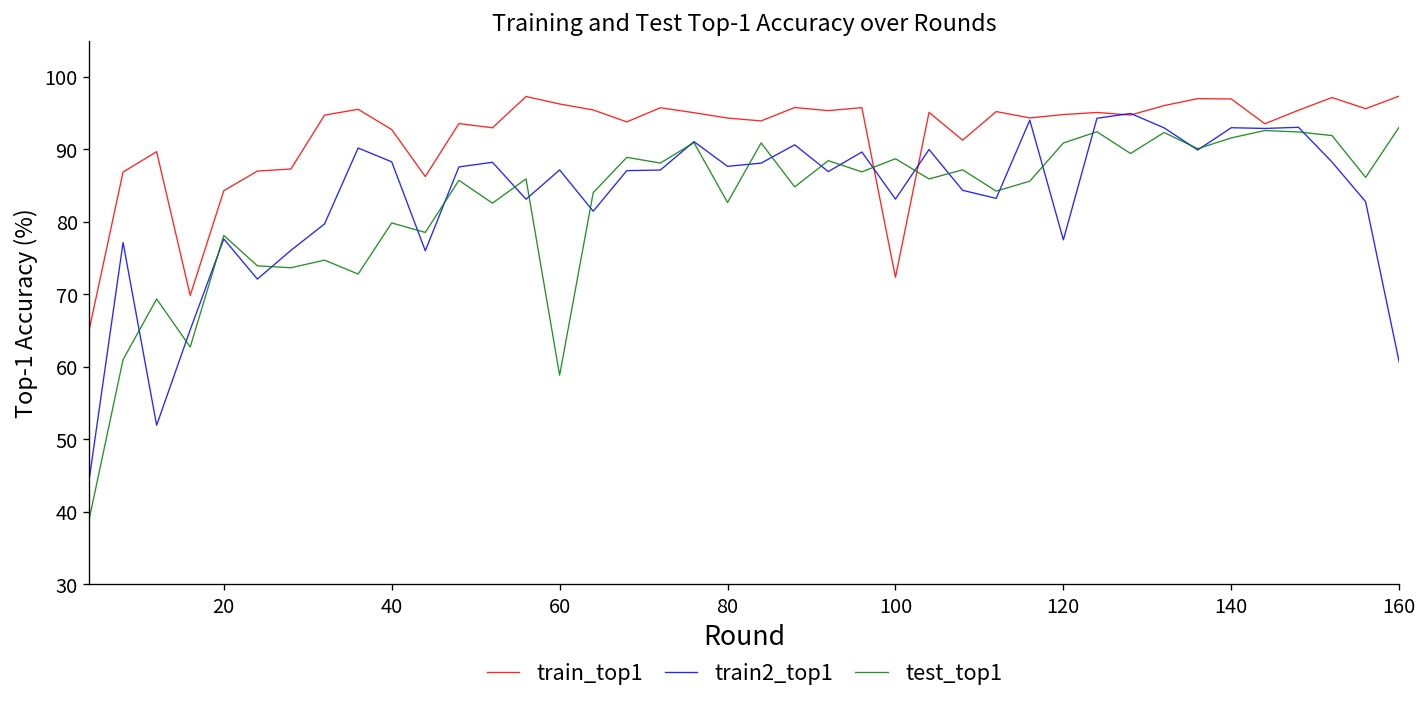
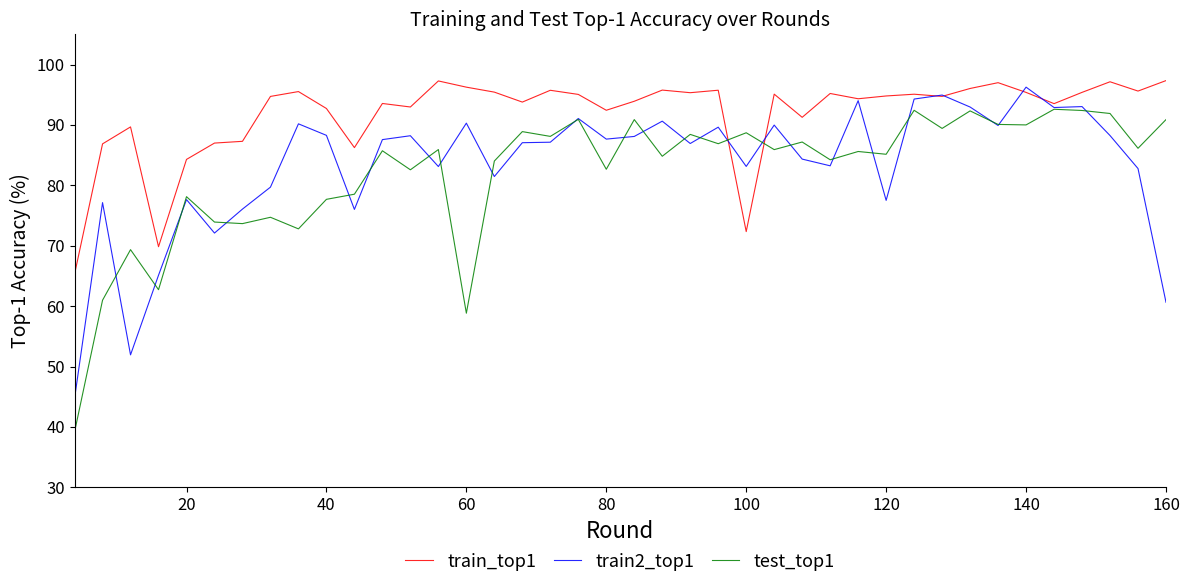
test_top1, 40: 80 -> 78
train2_top1, 60: 87 -> 90
train_top1, 80: 94 -> 92
test_top1, 120: 91 -> 85
train_top1, 140: 97 -> 95
train2_top1, 140: 93 -> 96
test_top1, 140: 92 -> 90
test_top1, 160: 93 -> 91
